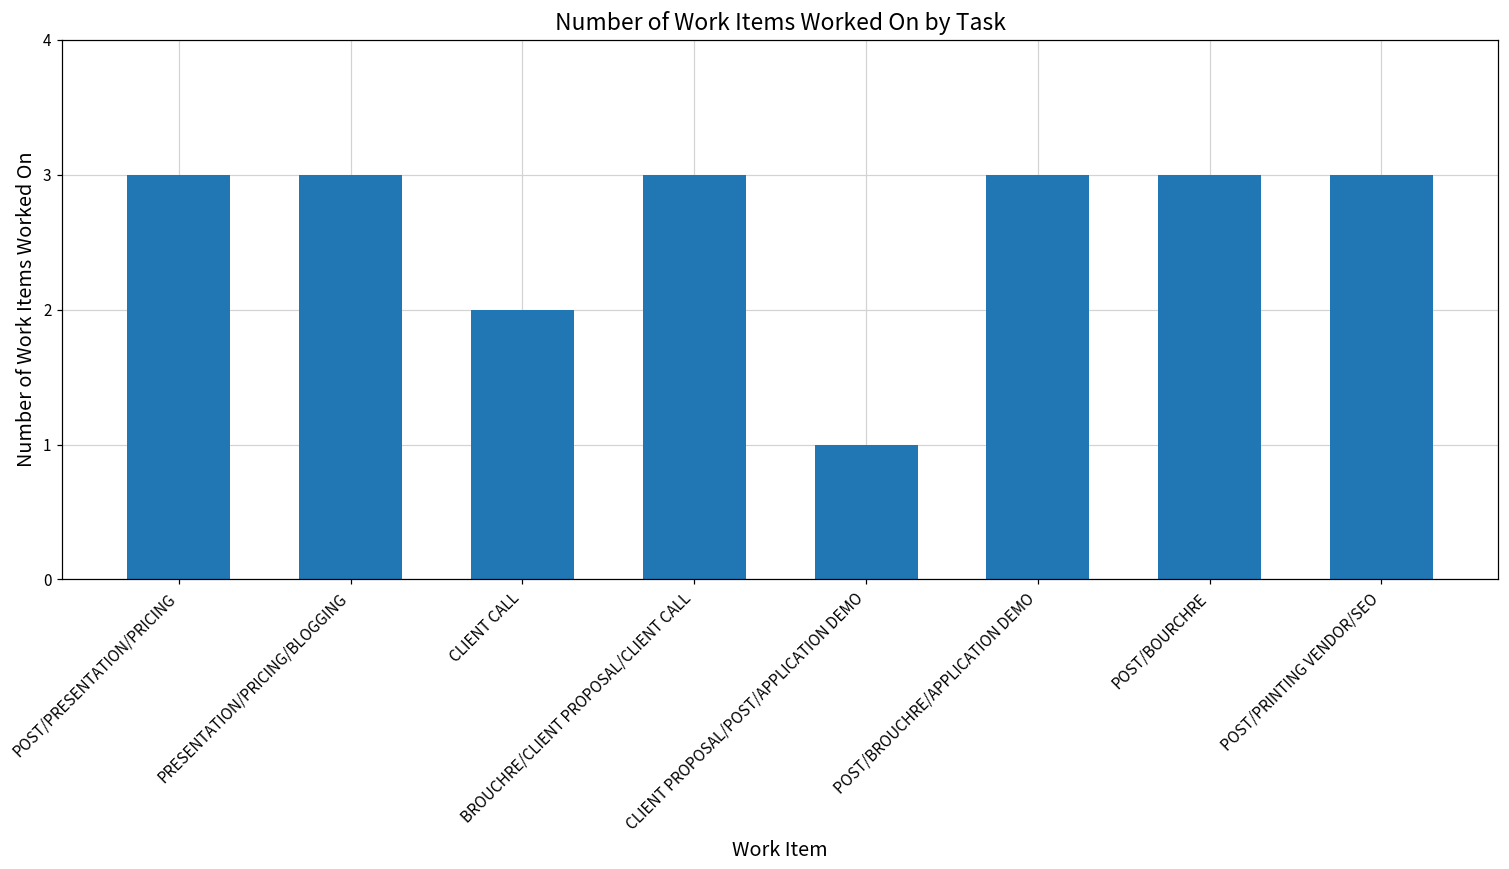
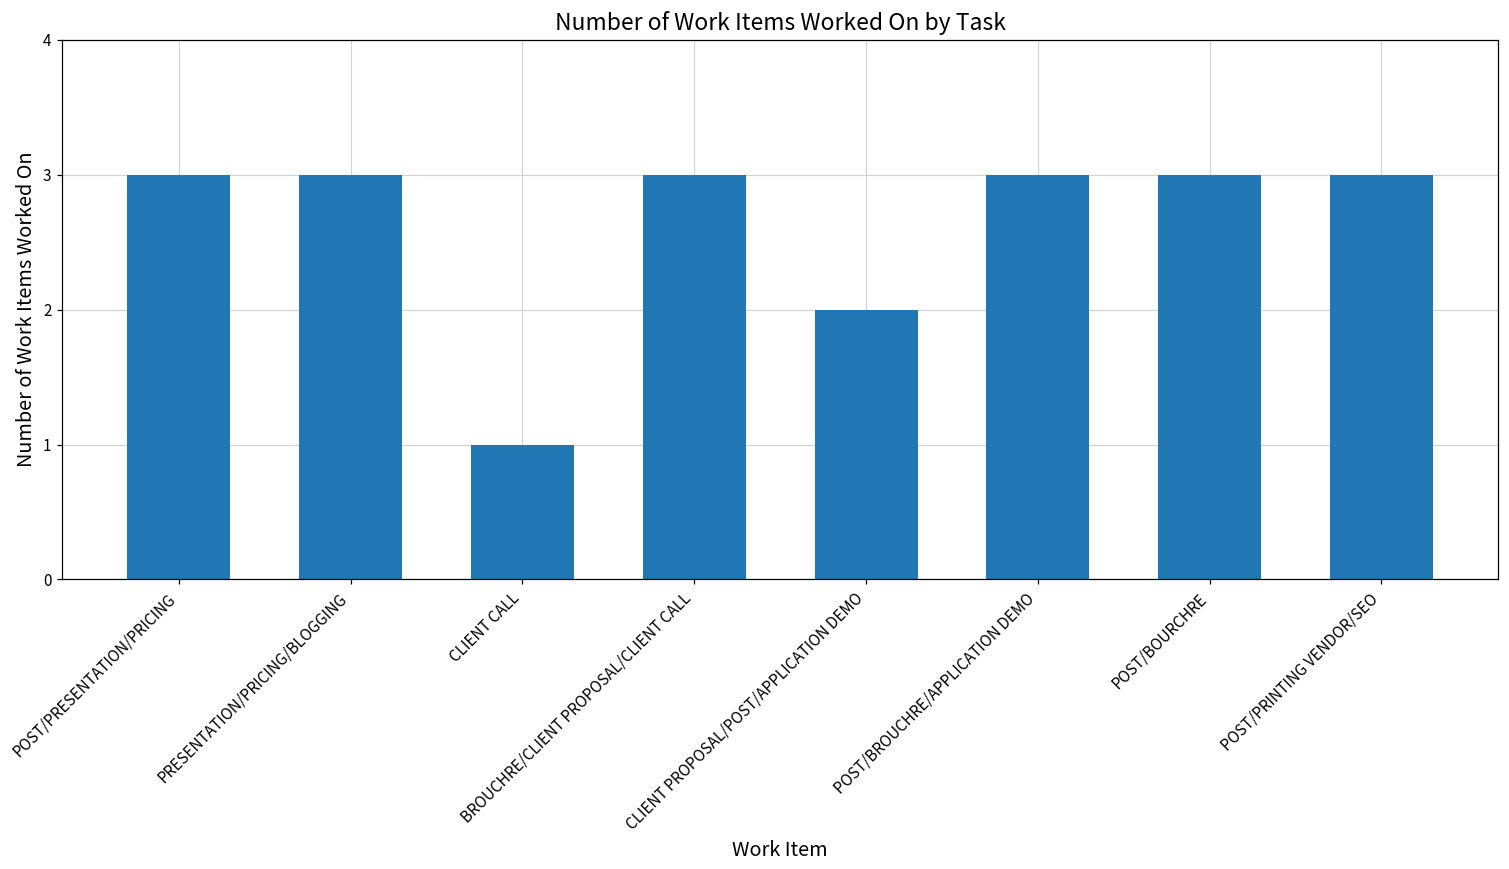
CLIENT CALL: 2 -> 1
CLIENT PROPOSAL/POST/APPLICATION DEMO: 1 -> 2
